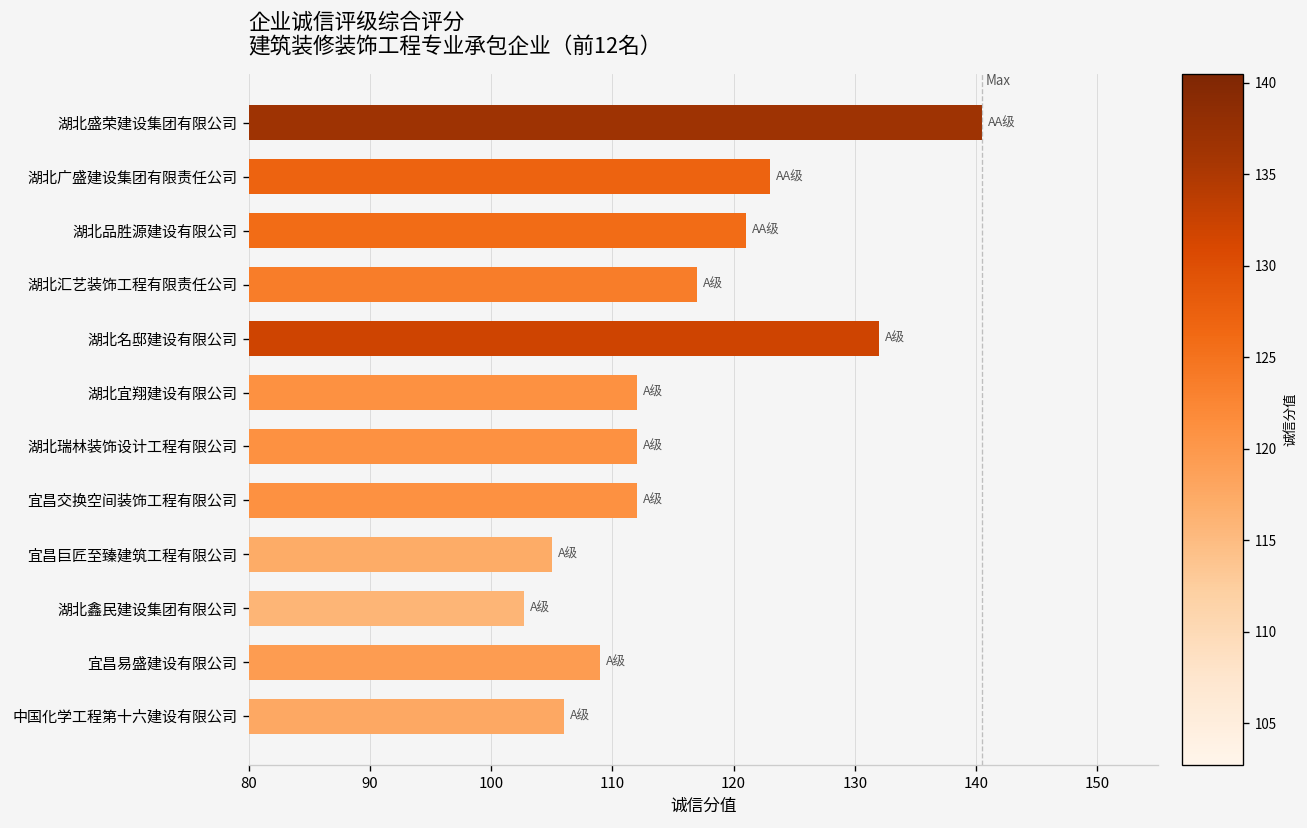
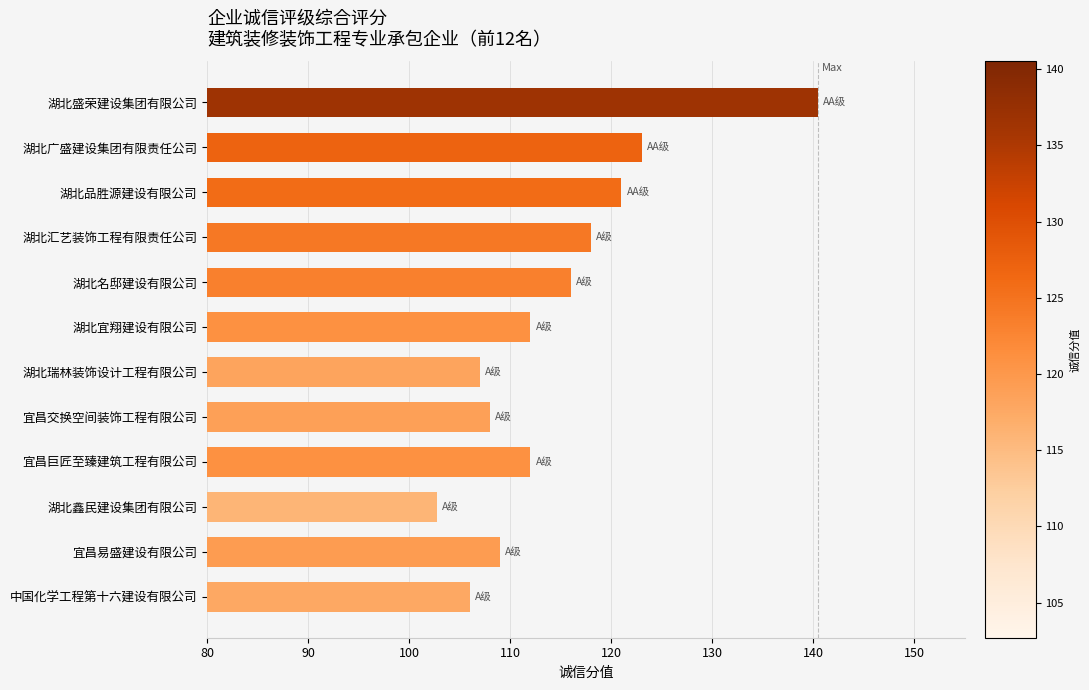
湖北汇艺装饰工程有限责任公司: 117 -> 118
湖北名邸建设有限公司: 132 -> 116
湖北瑞林装饰设计工程有限公司: 112 -> 107
宜昌交换空间装饰工程有限公司: 112 -> 108
宜昌巨匠至臻建筑工程有限公司: 105 -> 112
